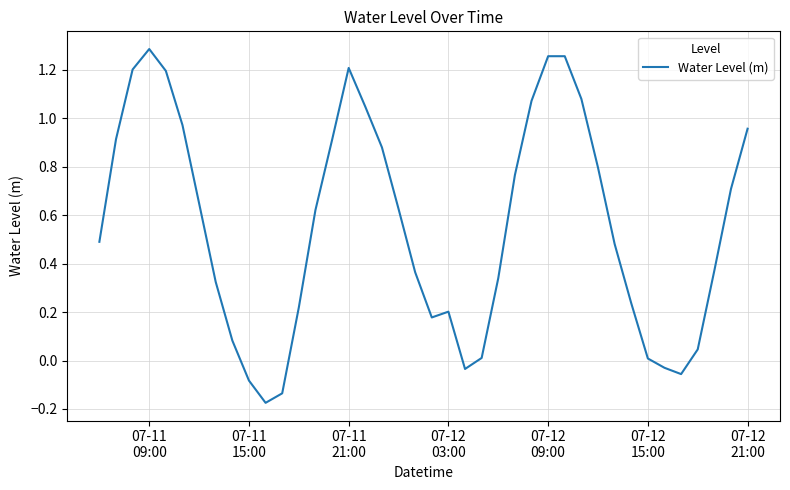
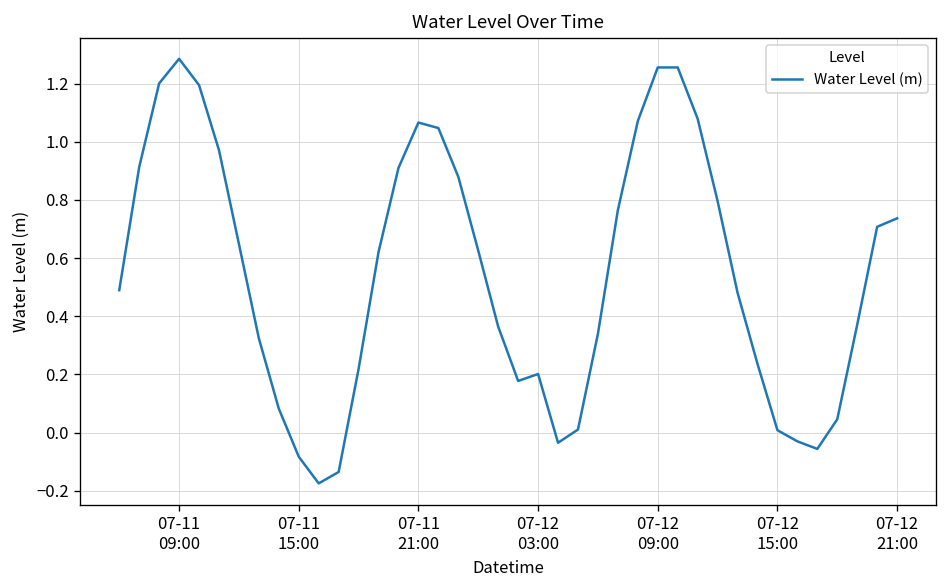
07-11 21:00: 1.21 -> 1.07
07-12 21:00: 0.96 -> 0.74
